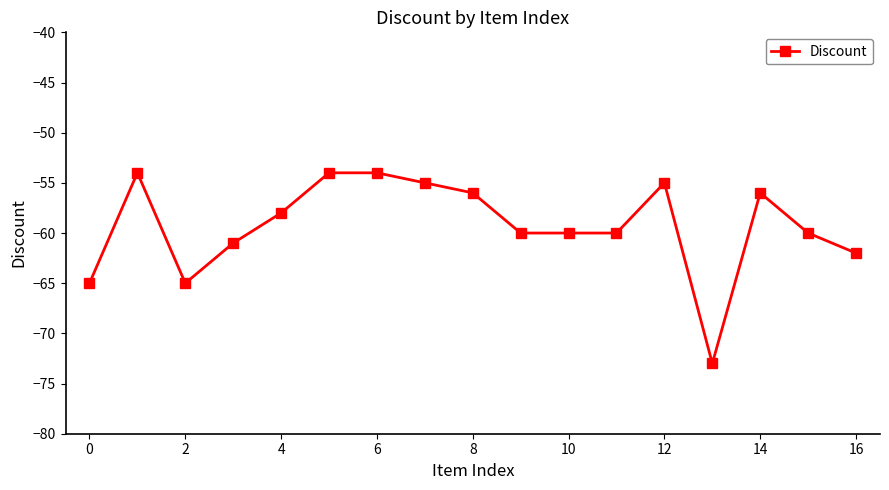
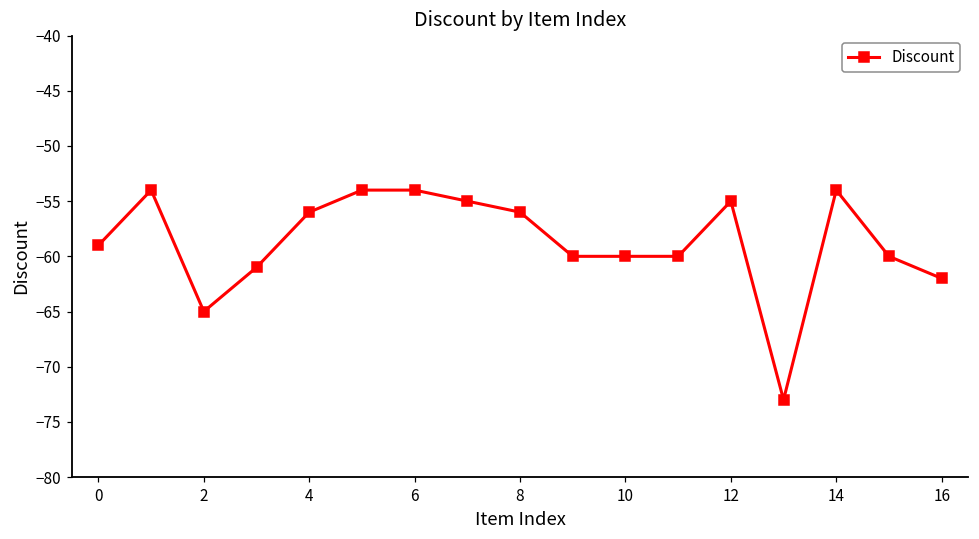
0: -65 -> -59
4: -58 -> -56
14: -56 -> -54
